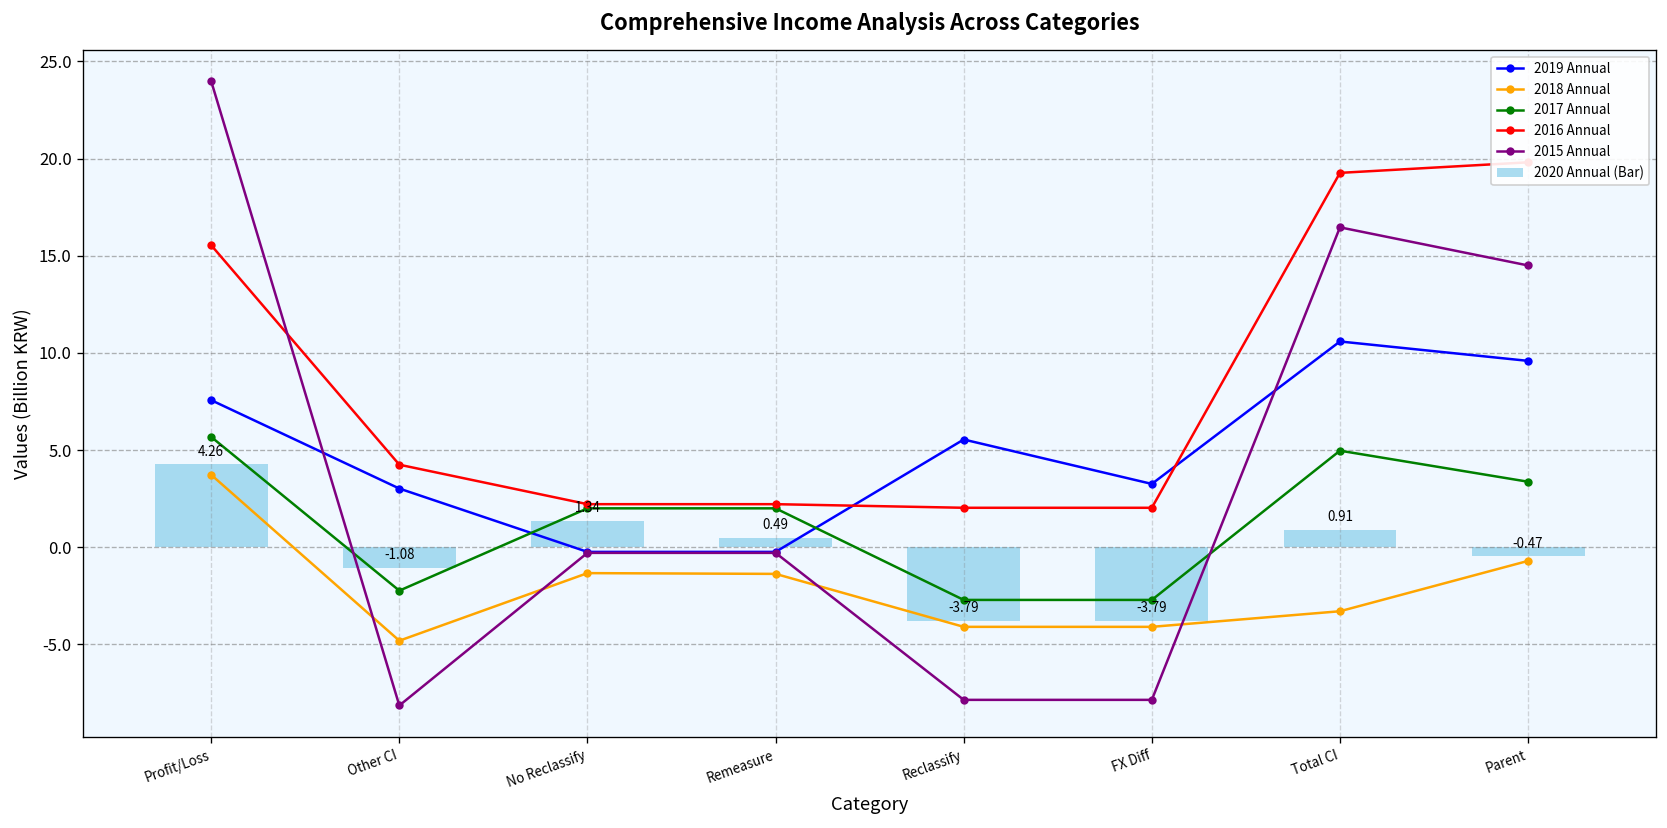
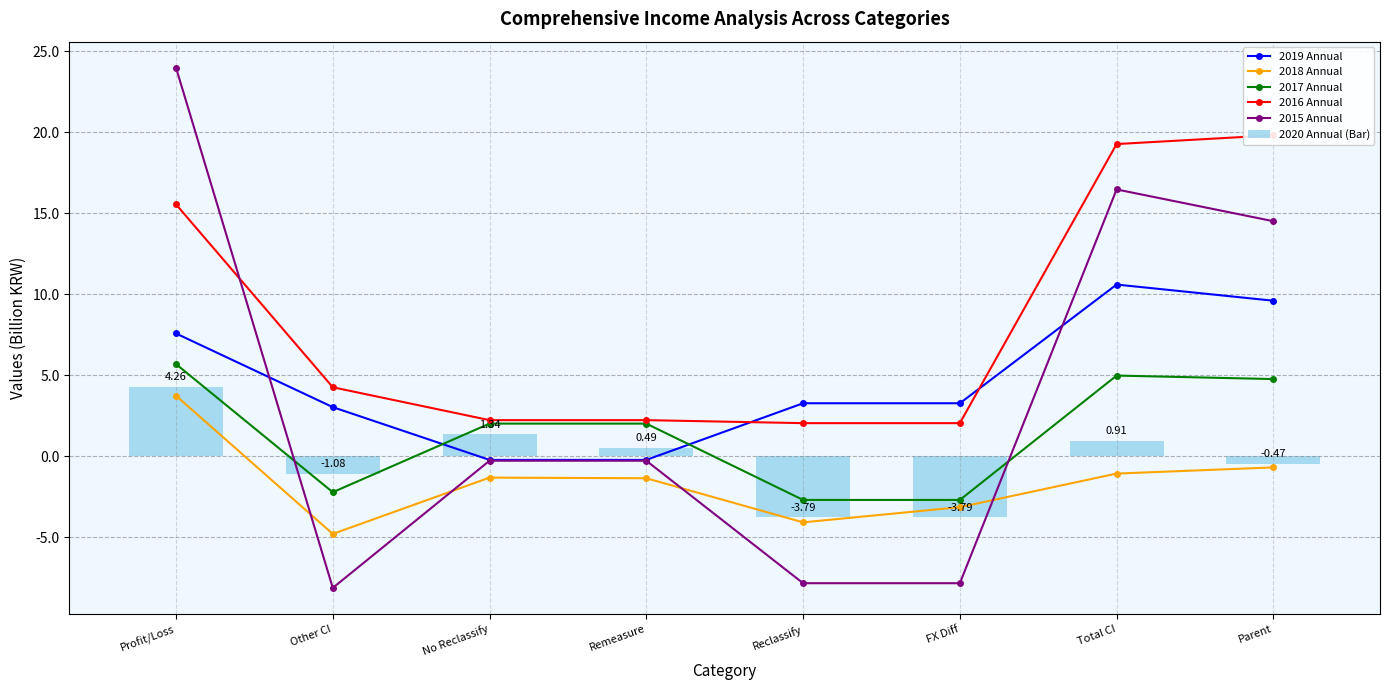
2019 Annual, Reclassify: 5.5 -> 3.3
2018 Annual, FX Diff: -4.1 -> -3.2
2018 Annual, Total CI: -3.3 -> -1.1
2017 Annual, Parent: 3.4 -> 4.8
